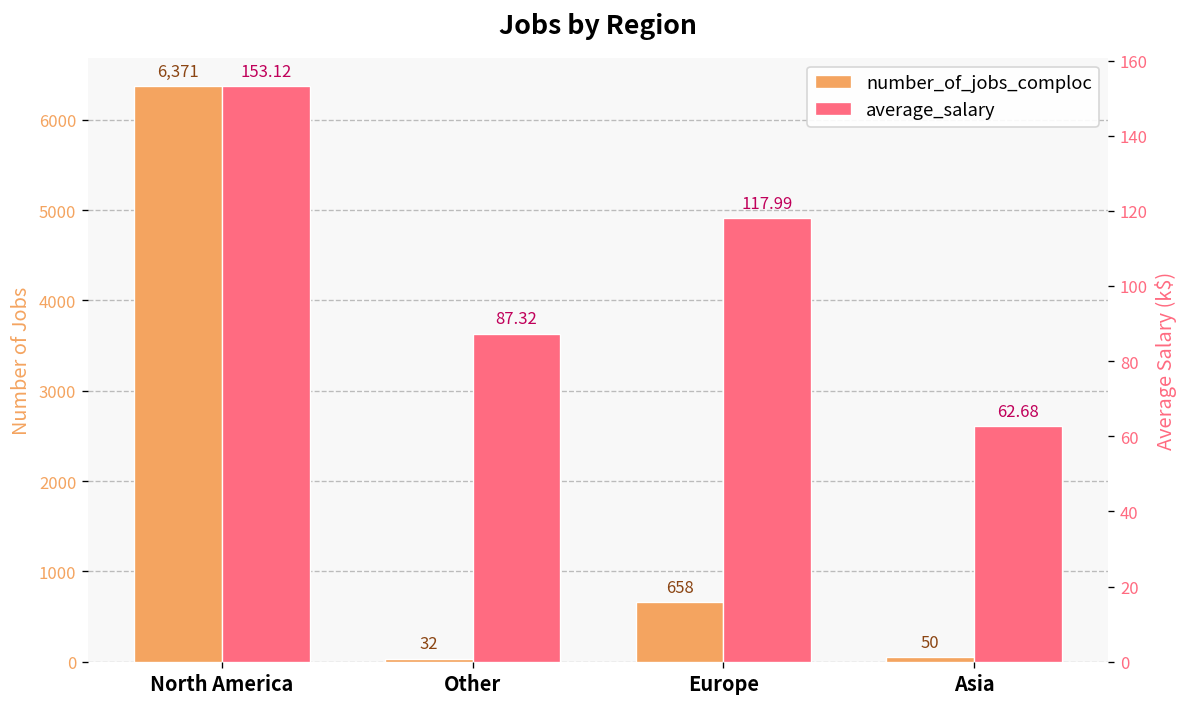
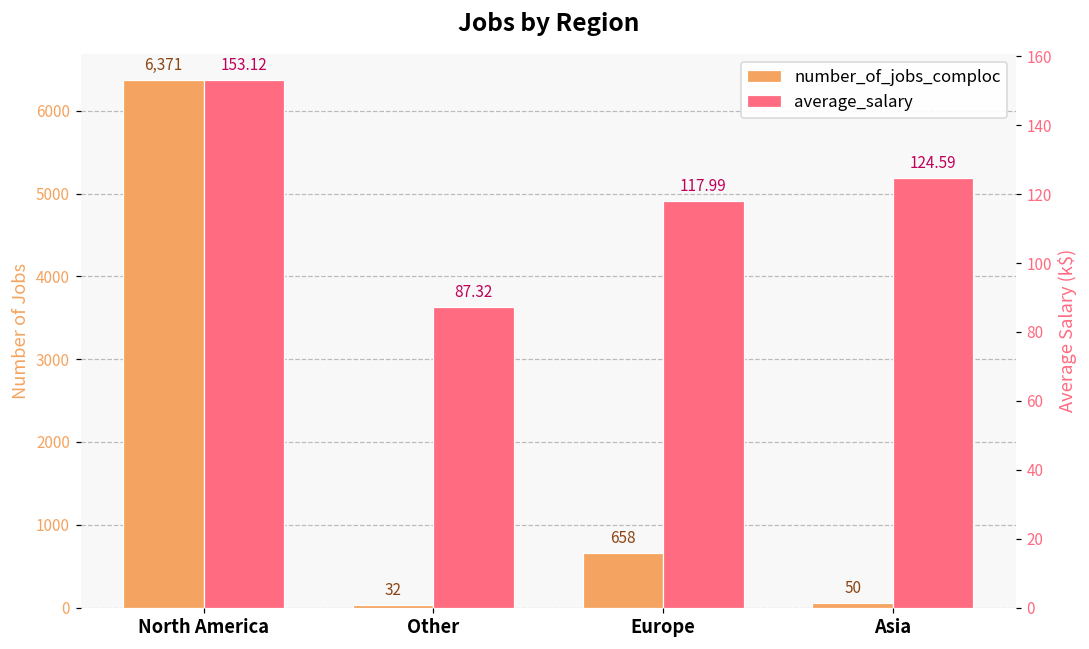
average_salary, Asia: 62.68 -> 124.59
